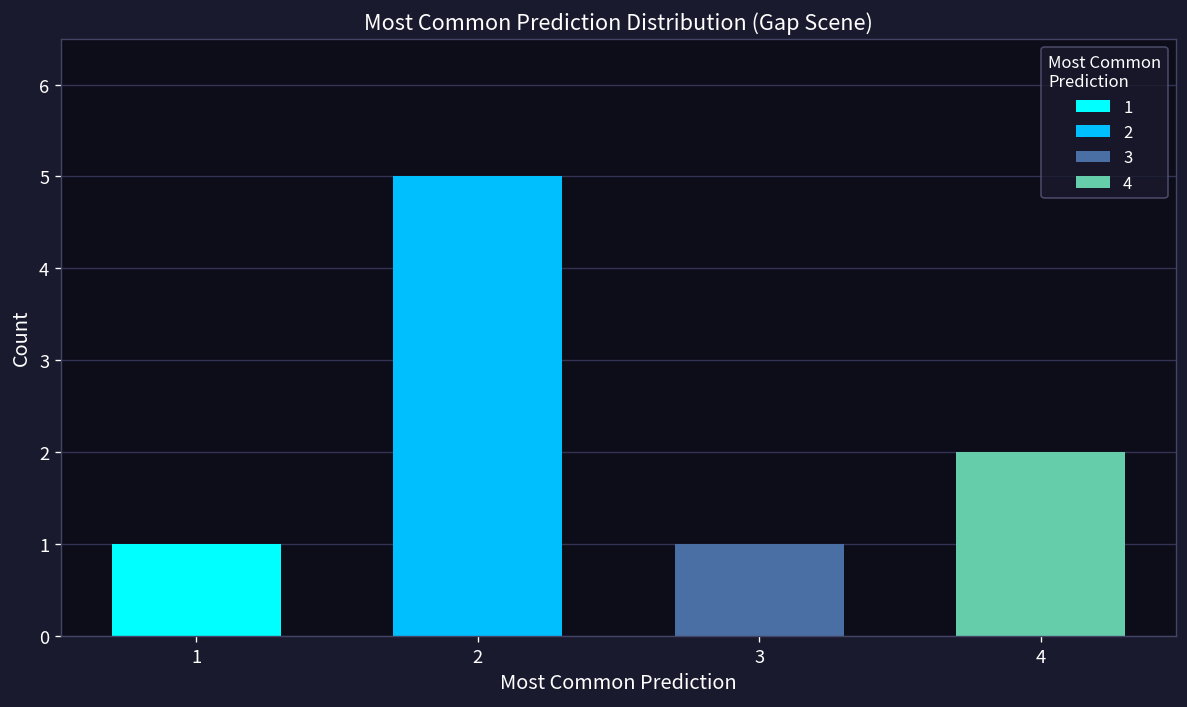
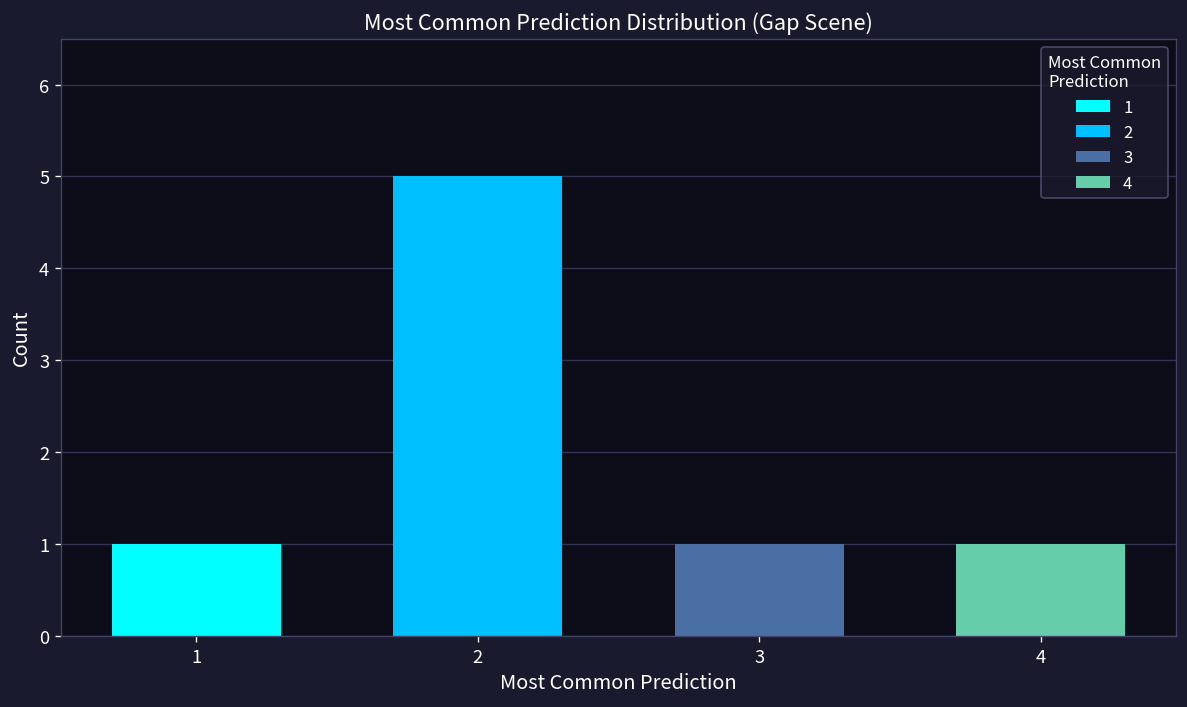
4: 2 -> 1
